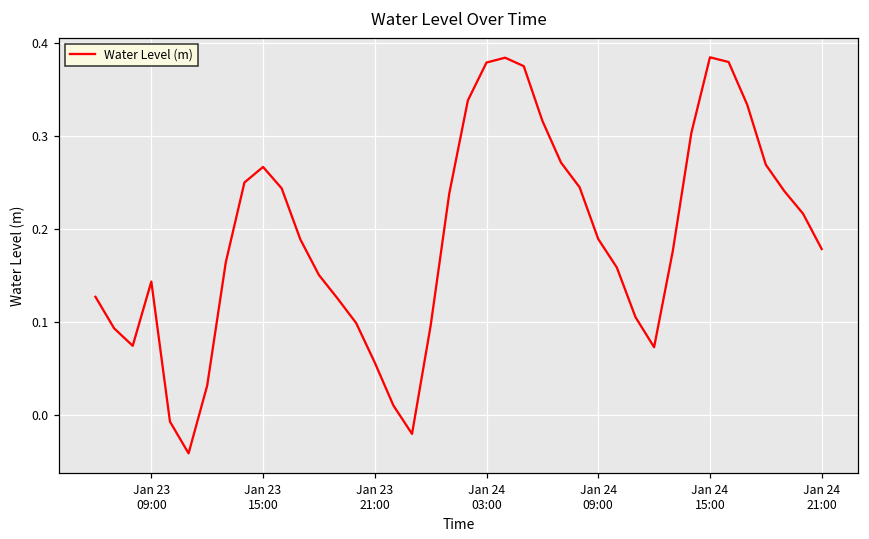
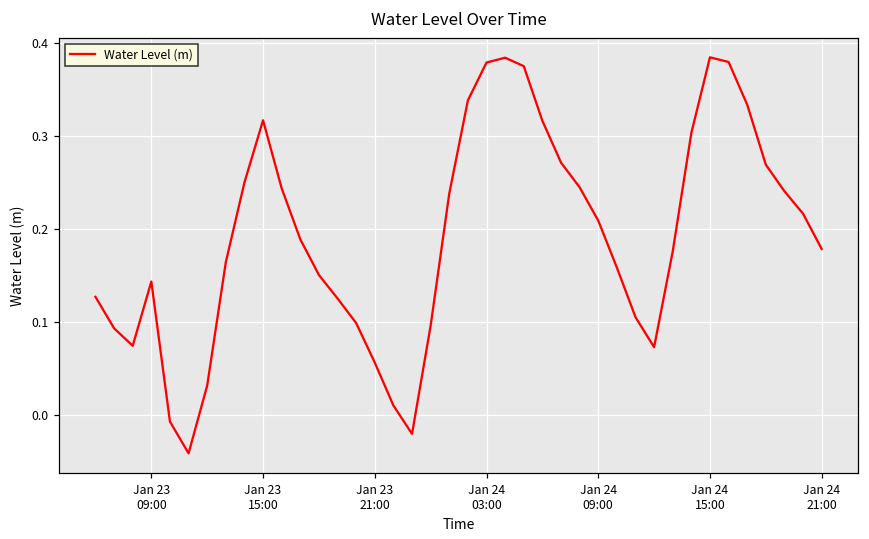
Jan 23 15:00: 0.27 -> 0.32
Jan 24 09:00: 0.19 -> 0.21
